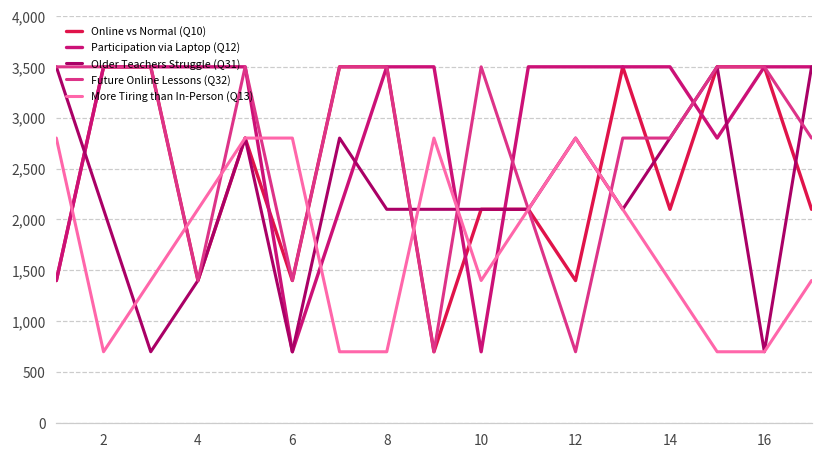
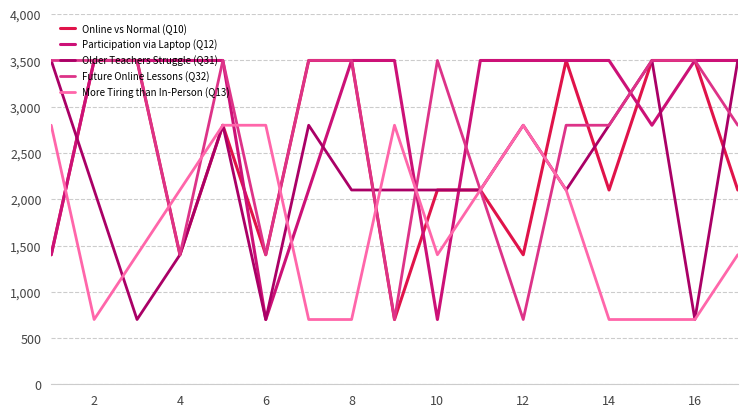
More Tiring than In-Person (Q13), 14: 1,400 -> 700
